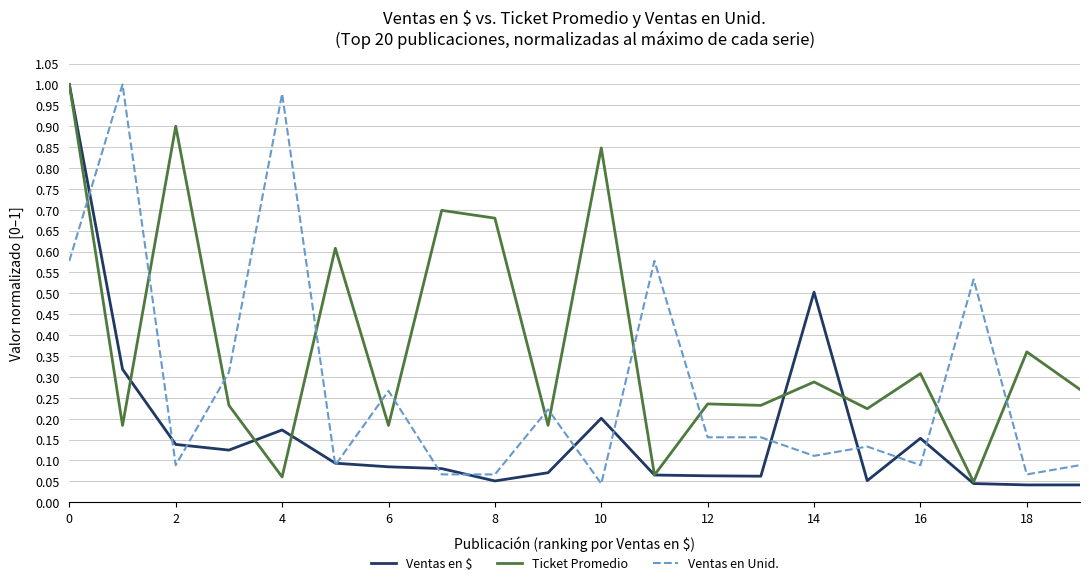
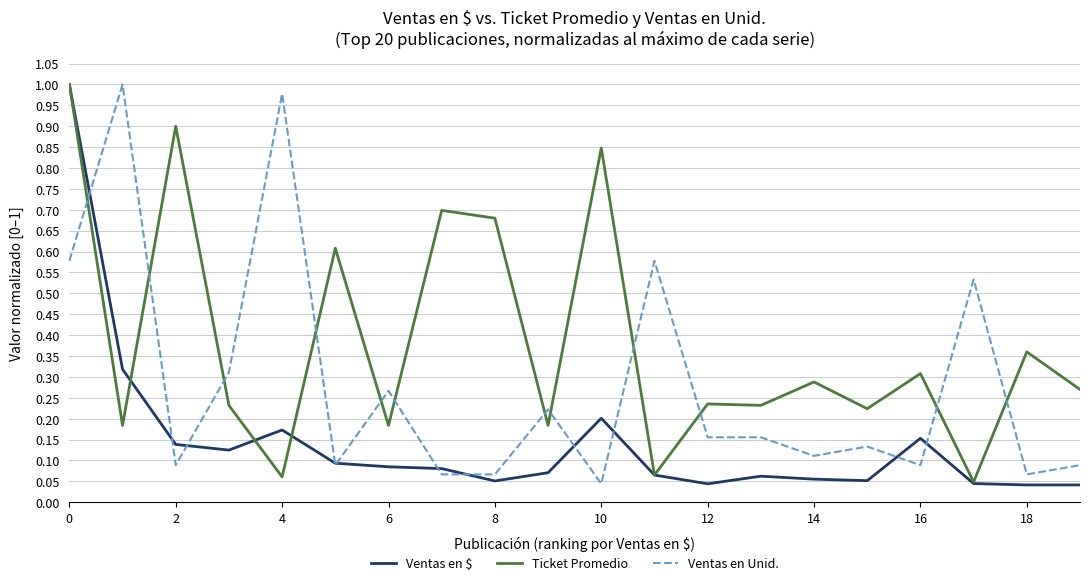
Ventas en $, 12: 0.06 -> 0.04
Ventas en $, 14: 0.50 -> 0.06
